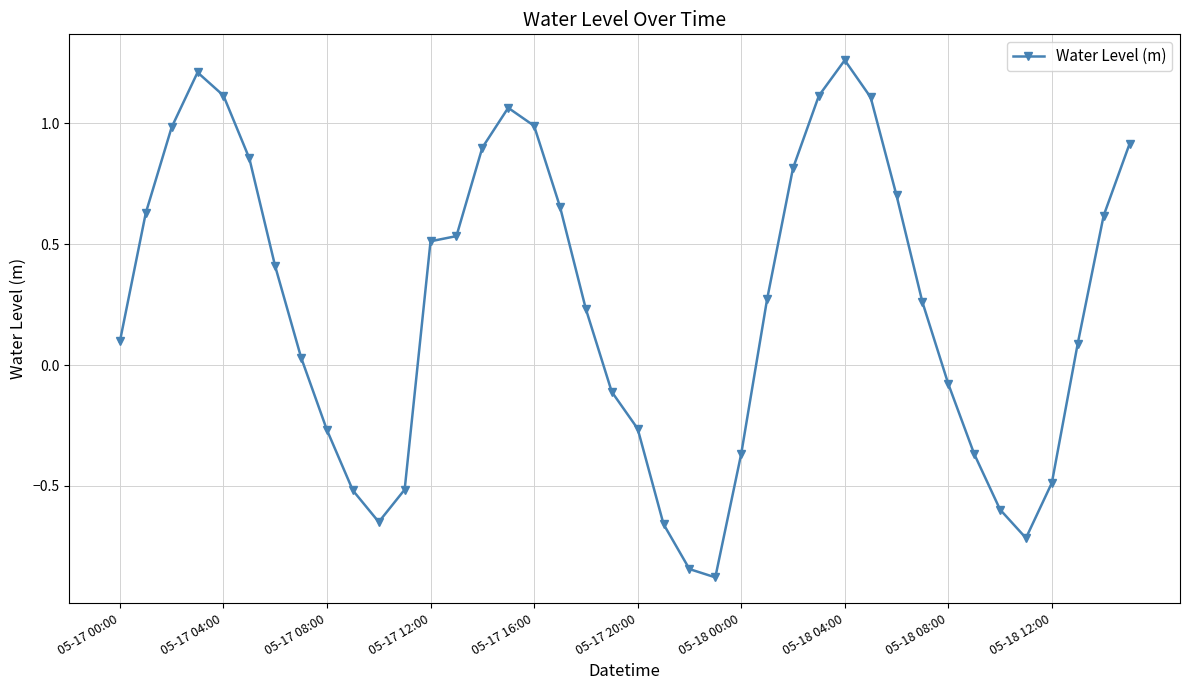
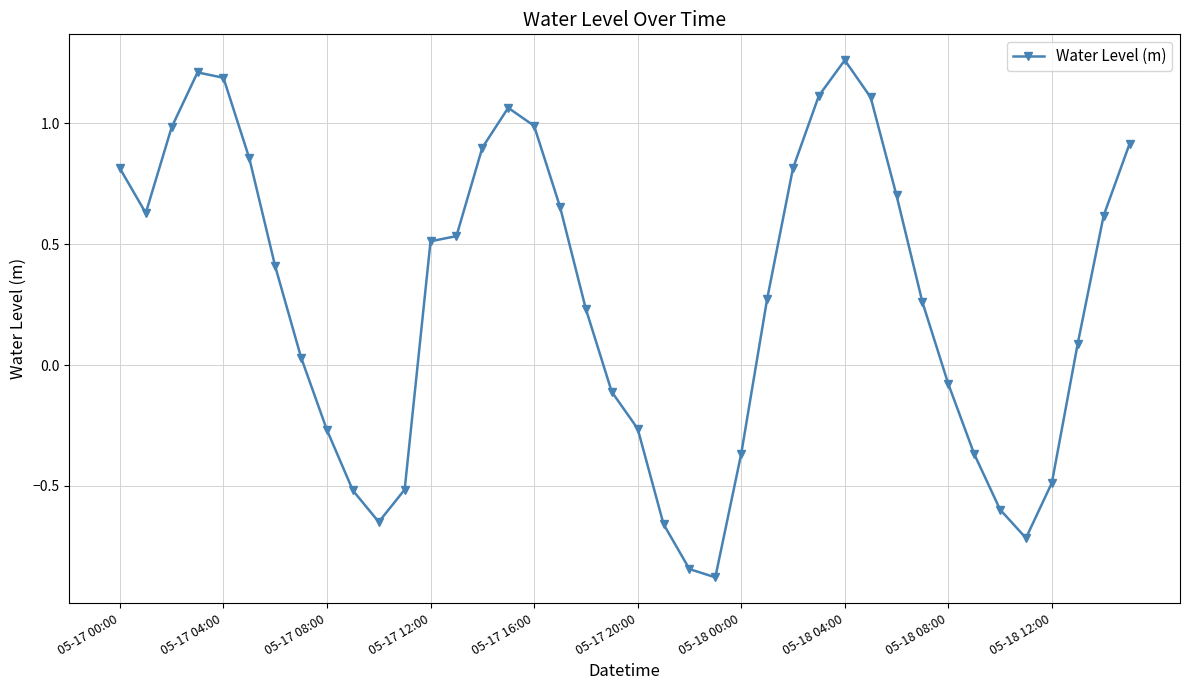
05-17 00:00: 0.10 -> 0.81
05-17 04:00: 1.11 -> 1.19
